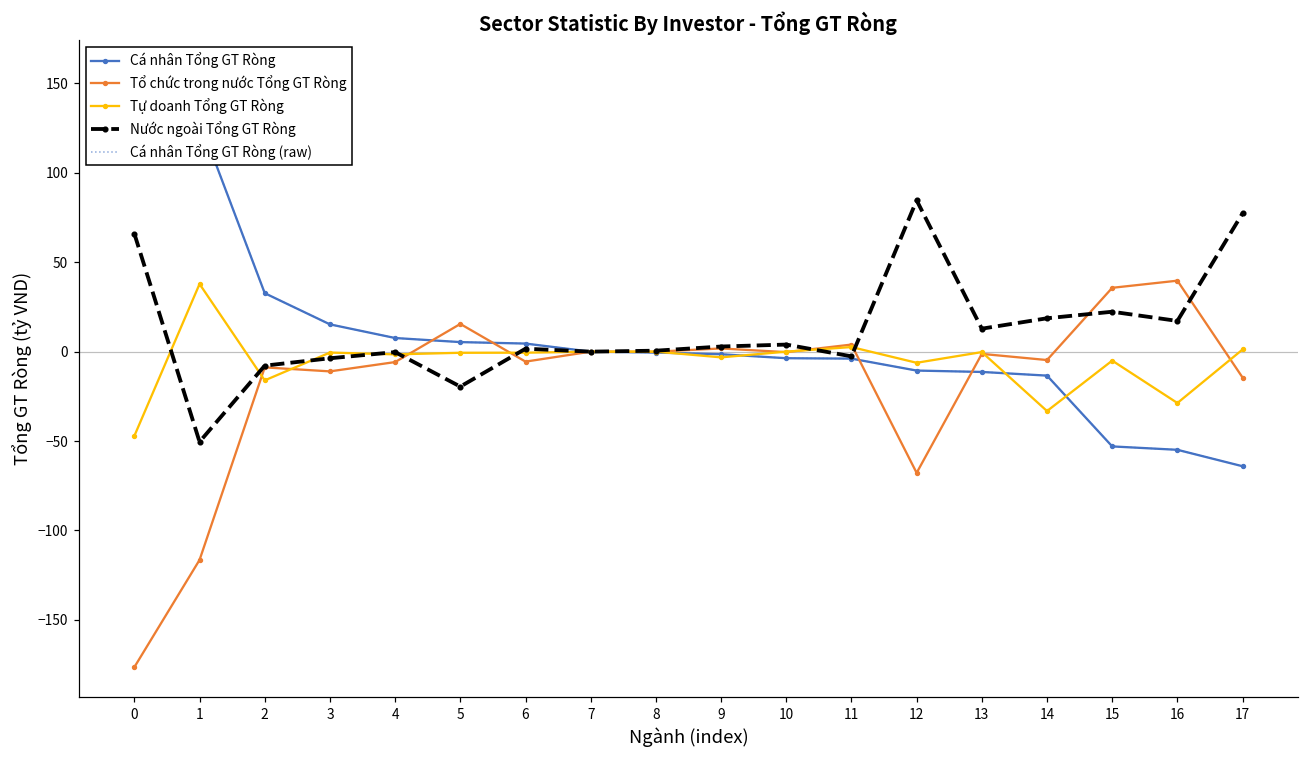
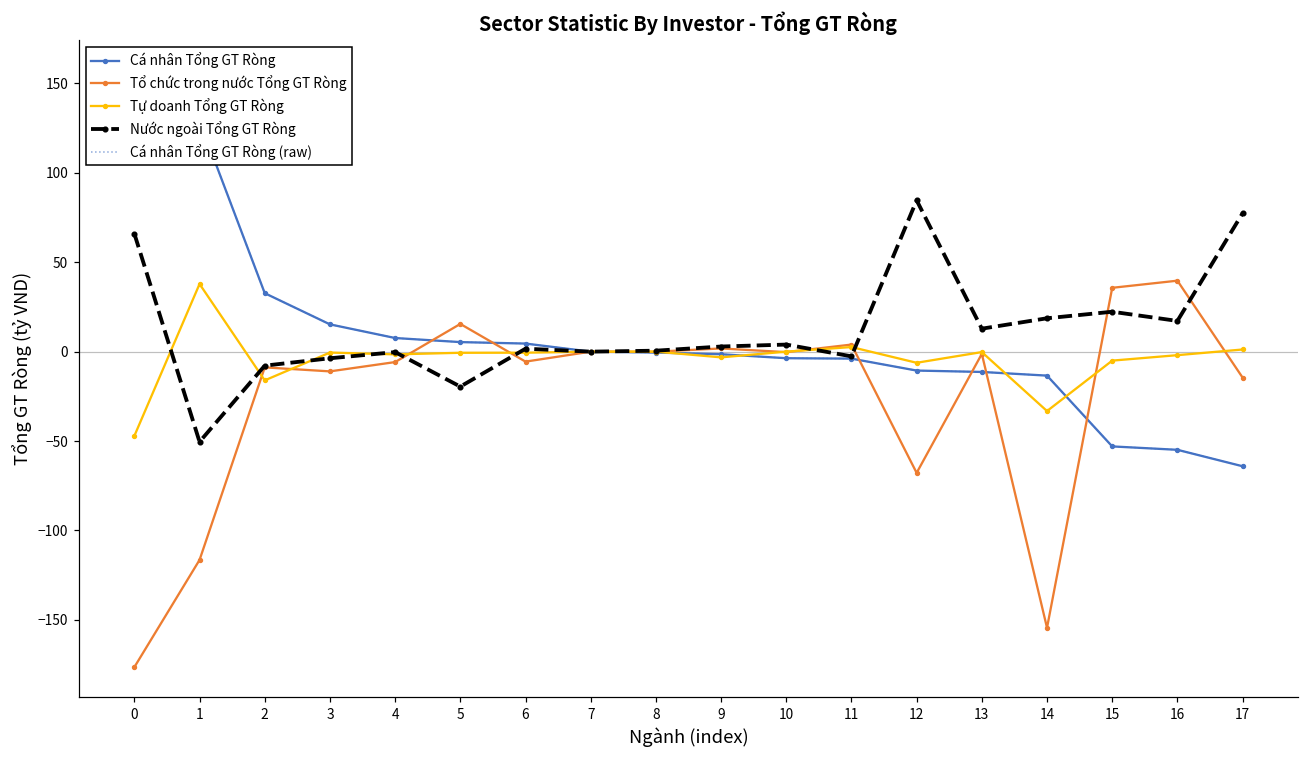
Tổ chức trong nước Tổng GT Ròng, 14: -5 -> -154
Tự doanh Tổng GT Ròng, 16: -29 -> -2
